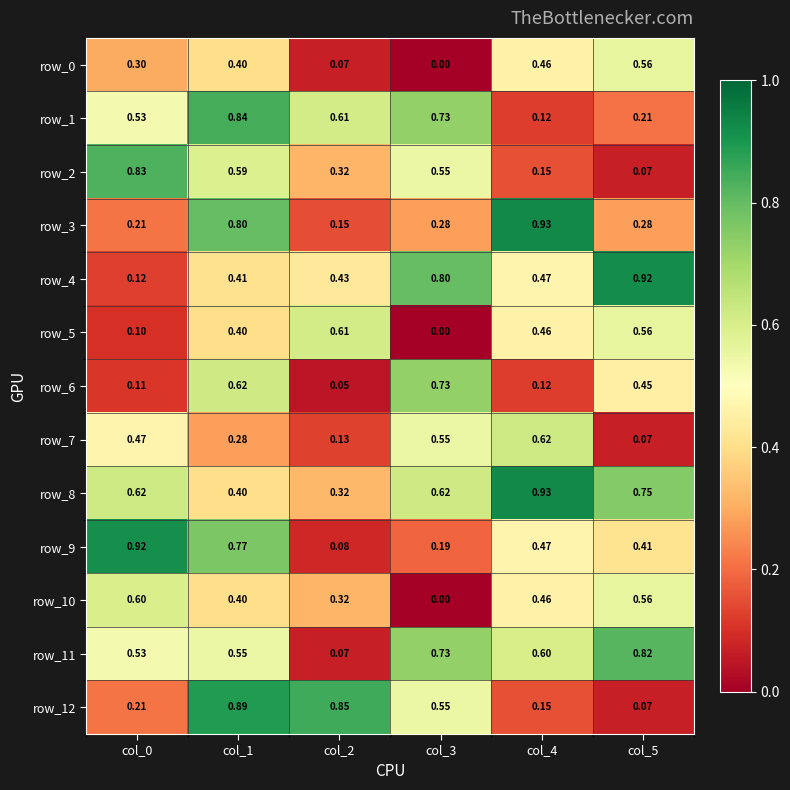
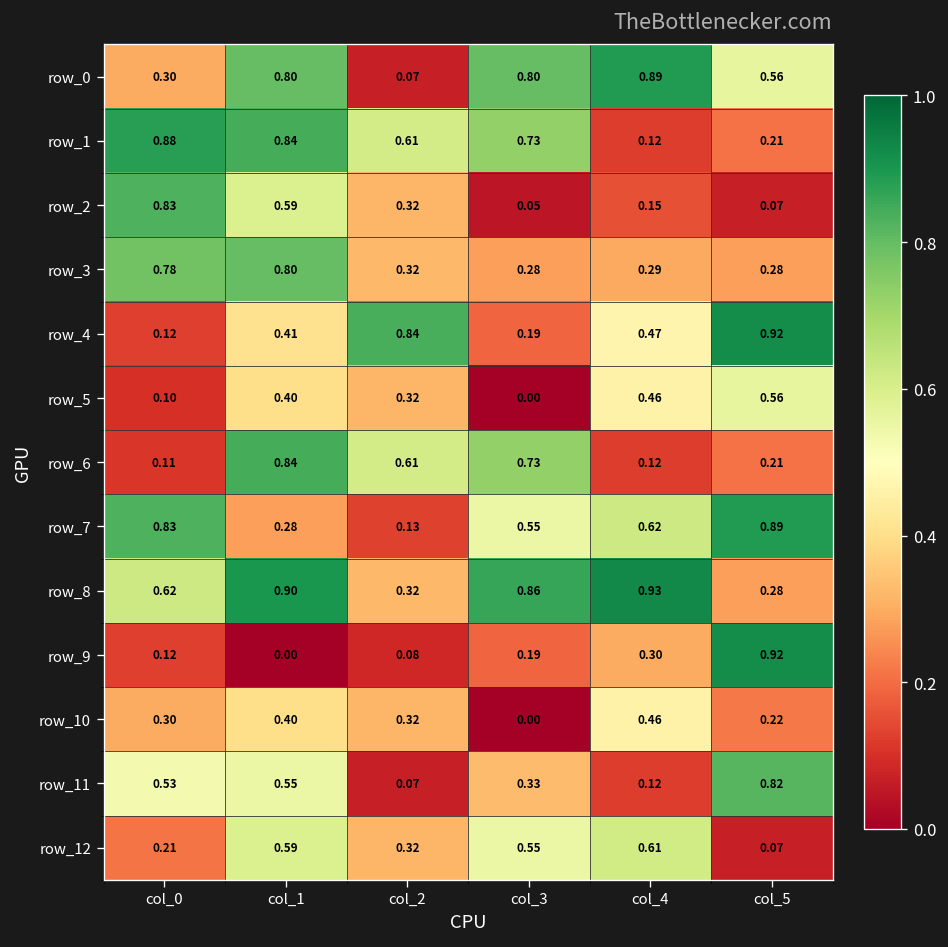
row_0, col_1: 0.40 -> 0.80
row_0, col_3: 0.00 -> 0.80
row_0, col_4: 0.46 -> 0.89
row_1, col_0: 0.53 -> 0.88
row_2, col_3: 0.55 -> 0.05
row_3, col_0: 0.21 -> 0.78
row_3, col_2: 0.15 -> 0.32
row_3, col_4: 0.93 -> 0.29
row_4, col_2: 0.43 -> 0.84
row_4, col_3: 0.80 -> 0.19
row_5, col_2: 0.61 -> 0.32
row_6, col_1: 0.62 -> 0.84
row_6, col_2: 0.05 -> 0.61
row_6, col_5: 0.45 -> 0.21
row_7, col_0: 0.47 -> 0.83
row_7, col_5: 0.07 -> 0.89
row_8, col_1: 0.40 -> 0.90
row_8, col_3: 0.62 -> 0.86
row_8, col_5: 0.75 -> 0.28
row_9, col_0: 0.92 -> 0.12
row_9, col_1: 0.77 -> 0.00
row_9, col_4: 0.47 -> 0.30
row_9, col_5: 0.41 -> 0.92
row_10, col_0: 0.60 -> 0.30
row_10, col_5: 0.56 -> 0.22
row_11, col_3: 0.73 -> 0.33
row_11, col_4: 0.60 -> 0.12
row_12, col_1: 0.89 -> 0.59
row_12, col_2: 0.85 -> 0.32
row_12, col_4: 0.15 -> 0.61
